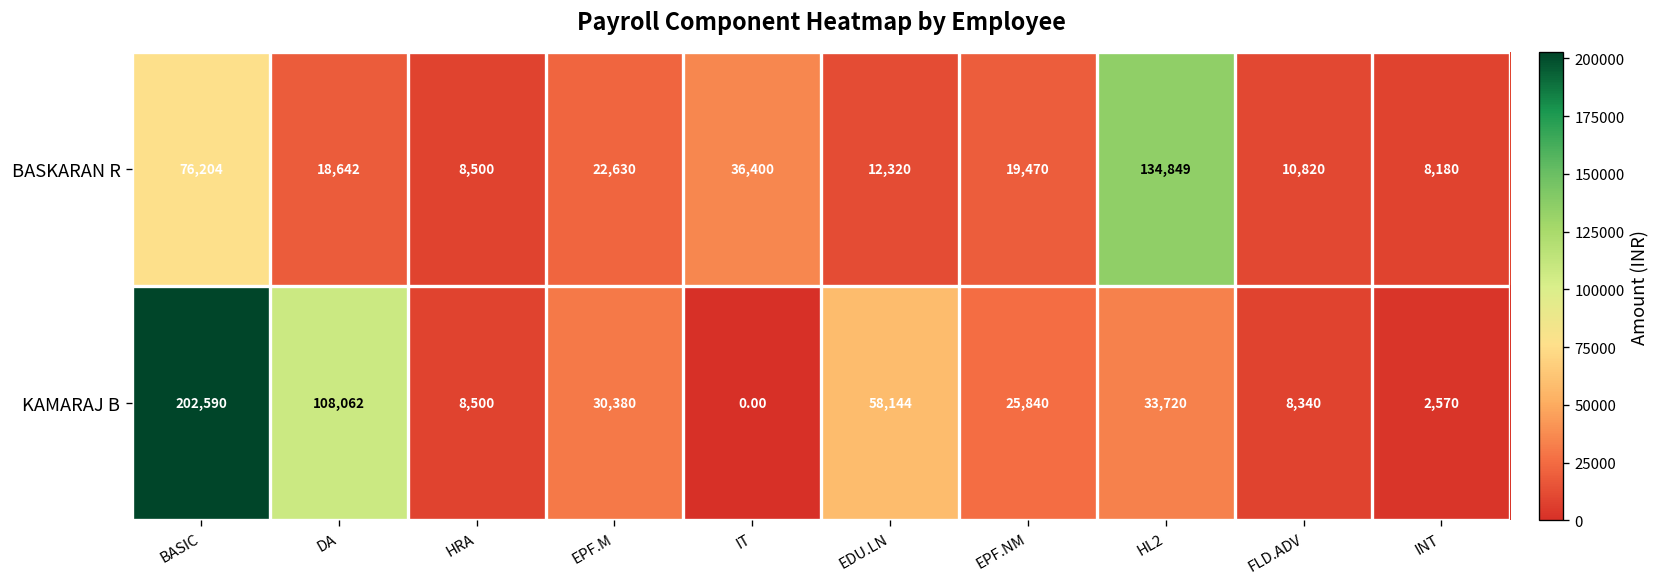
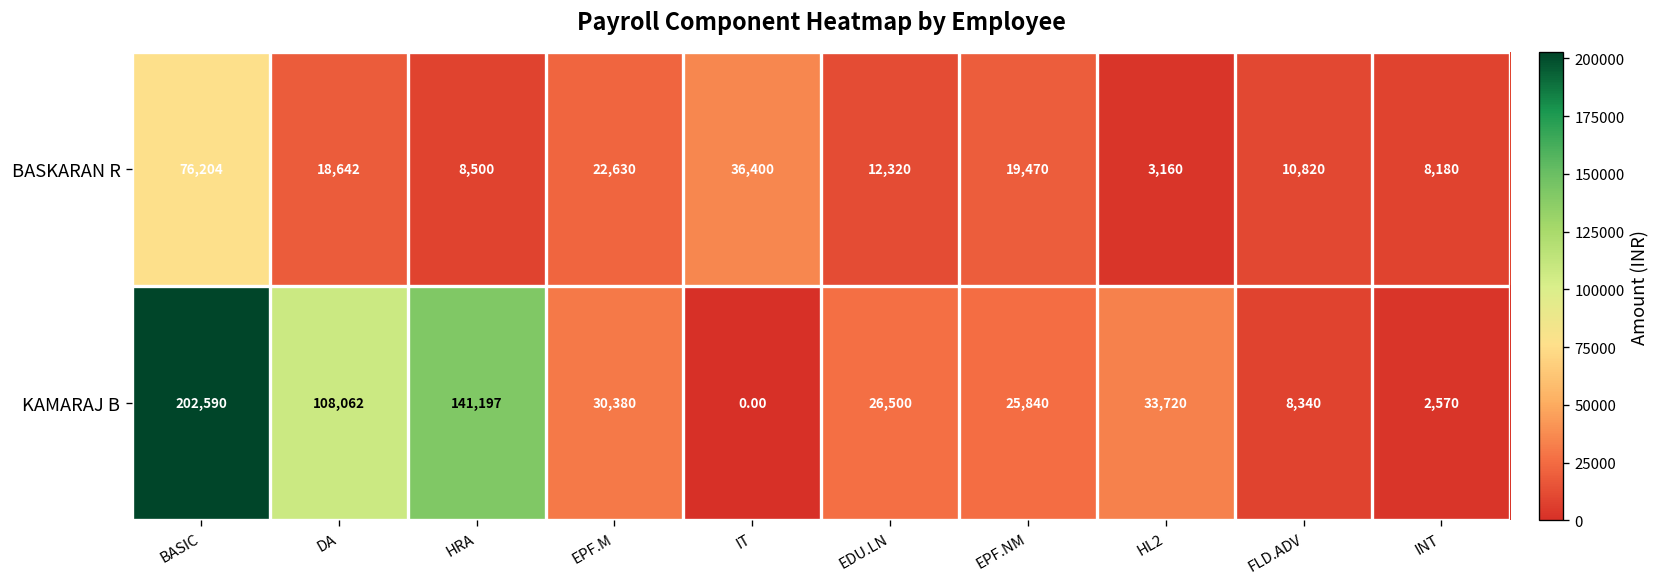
BASKARAN R, HL2: 134,849 -> 3,160
KAMARAJ B, HRA: 8,500 -> 141,197
KAMARAJ B, EDU.LN: 58,144 -> 26,500
